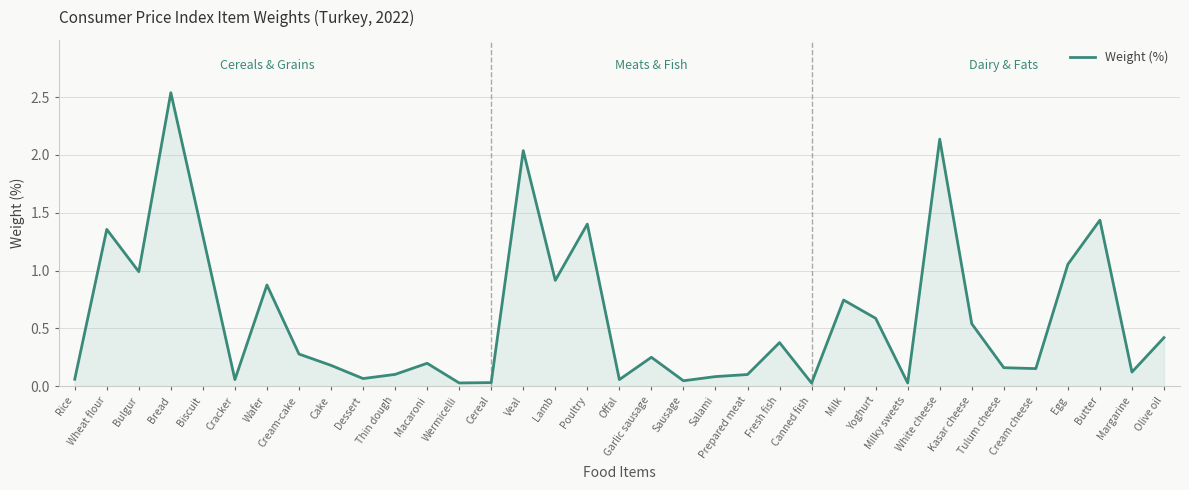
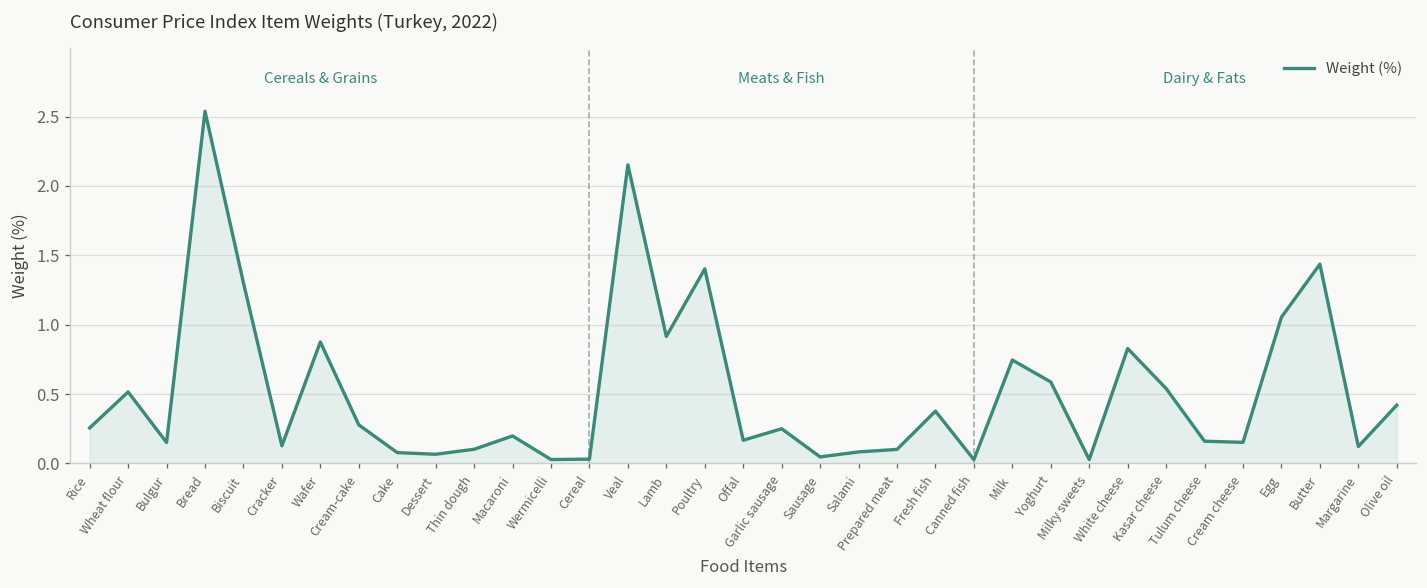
Rice: 0.06 -> 0.26
Wheat flour: 1.36 -> 0.52
Bulgur: 0.99 -> 0.15
Cracker: 0.06 -> 0.13
Cake: 0.18 -> 0.08
Veal: 2.04 -> 2.15
Offal: 0.06 -> 0.17
White cheese: 2.14 -> 0.83
